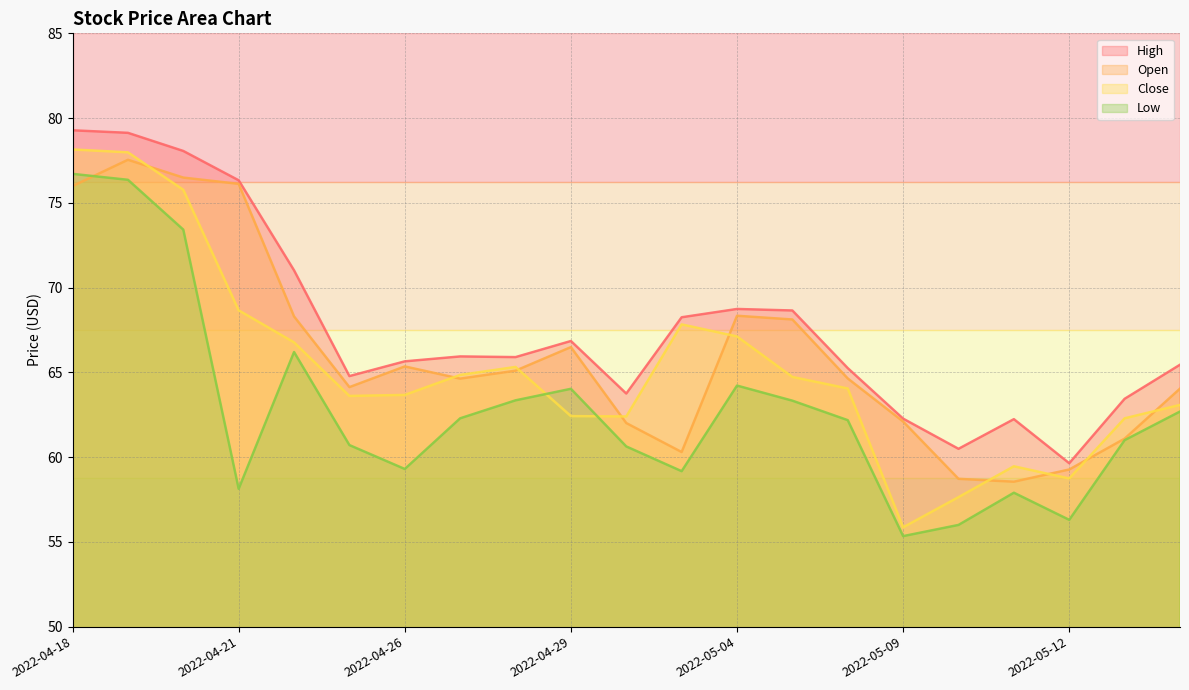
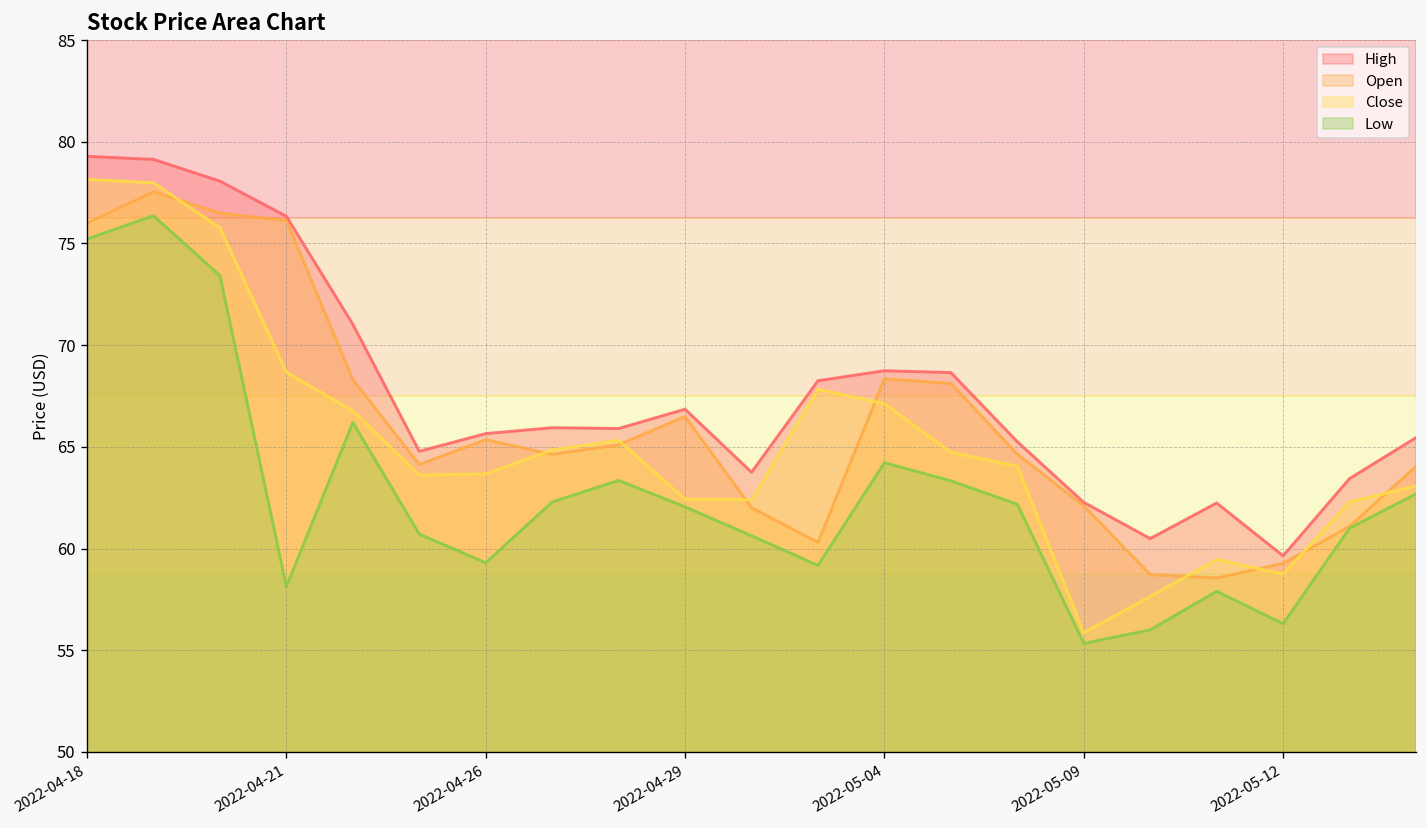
Low, 2022-04-18: 76.7 -> 75.2
Low, 2022-04-29: 64.0 -> 62.1
